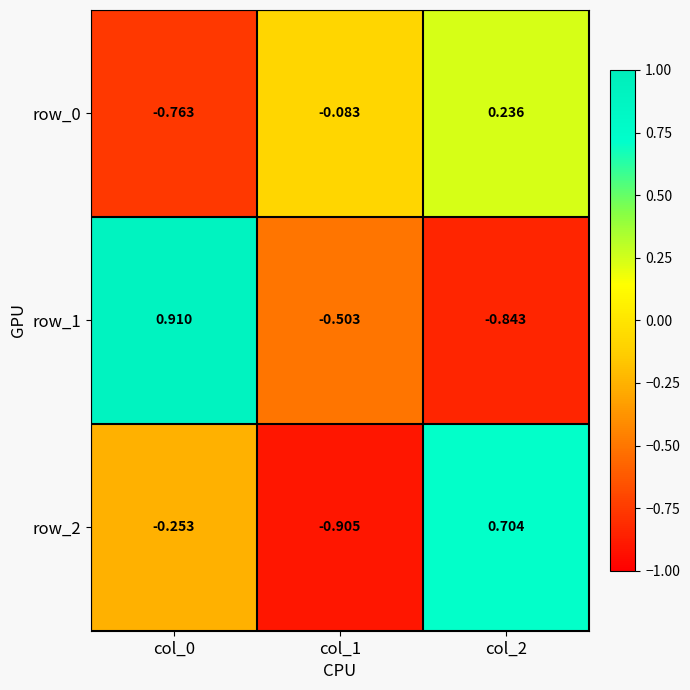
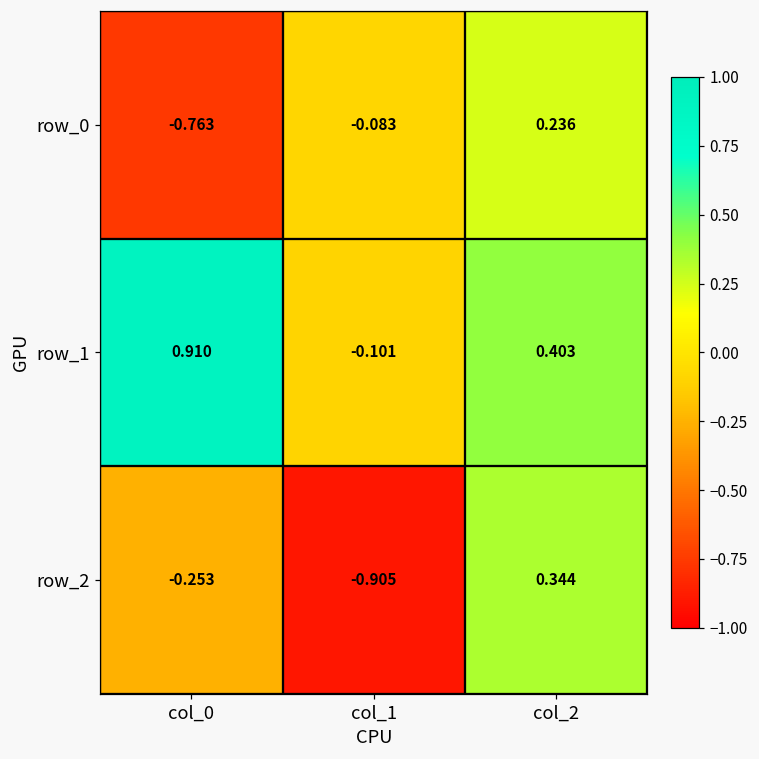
row_1, col_1: -0.503 -> -0.101
row_1, col_2: -0.843 -> 0.403
row_2, col_2: 0.704 -> 0.344
